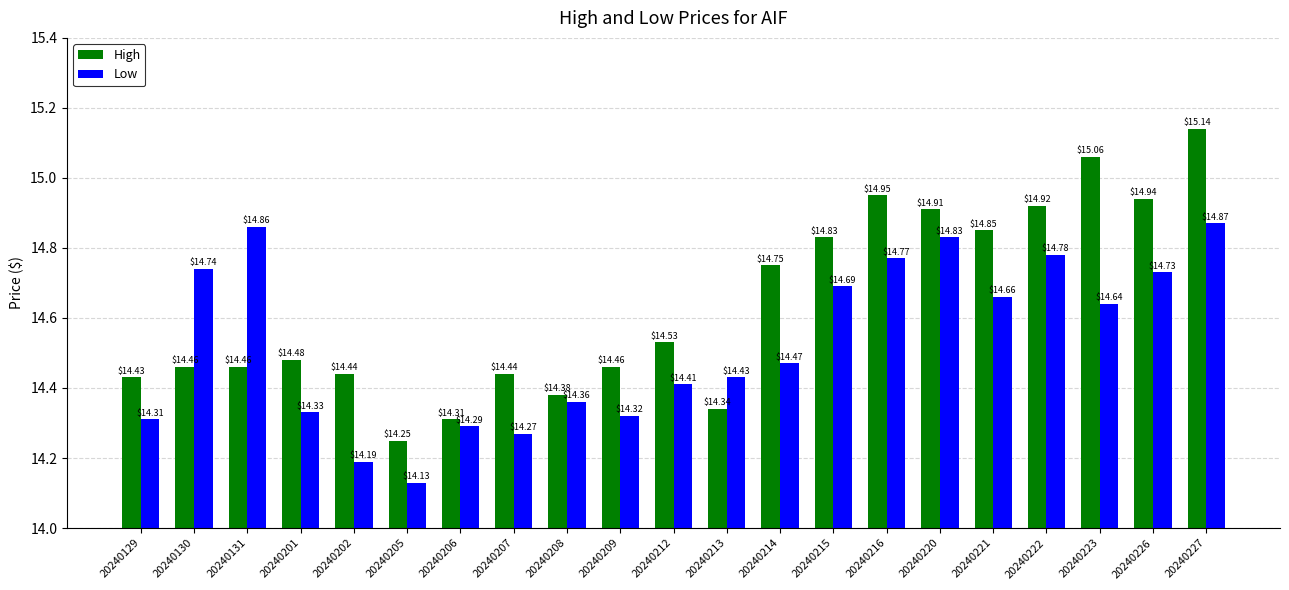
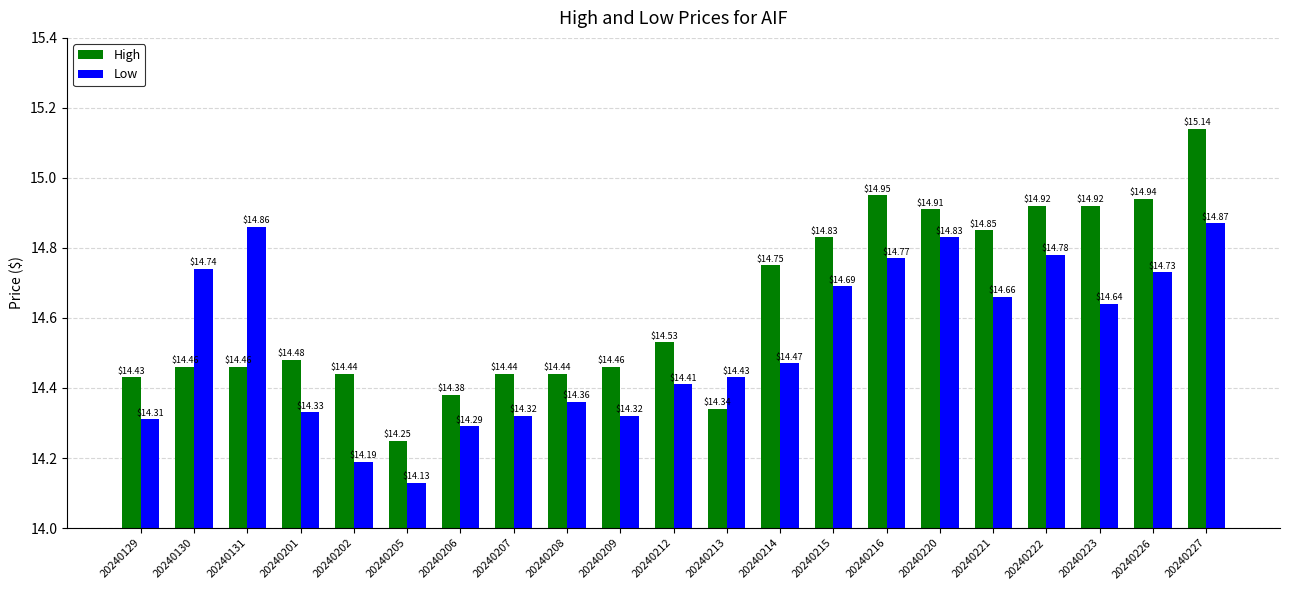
High, 20240206: $14.31 -> $14.38
Low, 20240207: $14.27 -> $14.32
High, 20240208: $14.38 -> $14.44
High, 20240223: $15.06 -> $14.92
